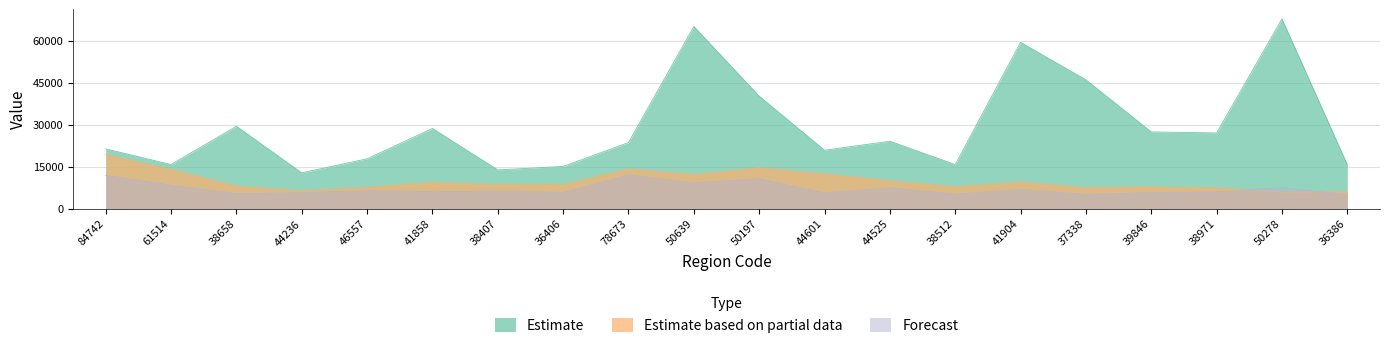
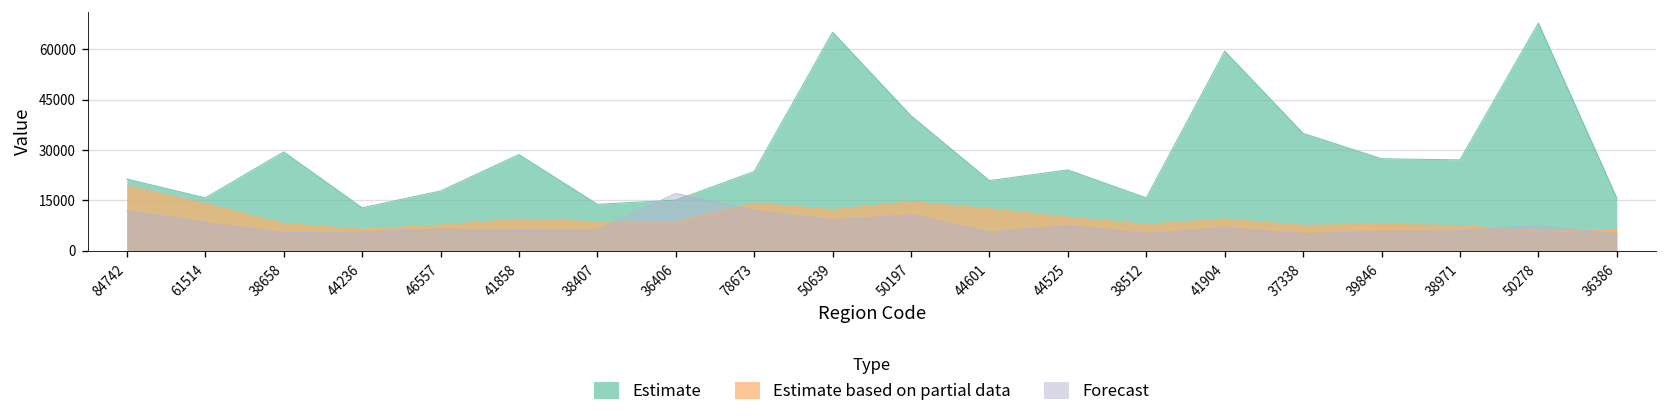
Forecast, 36406: 6000 -> 17000
Estimate, 37338: 46000 -> 35000
